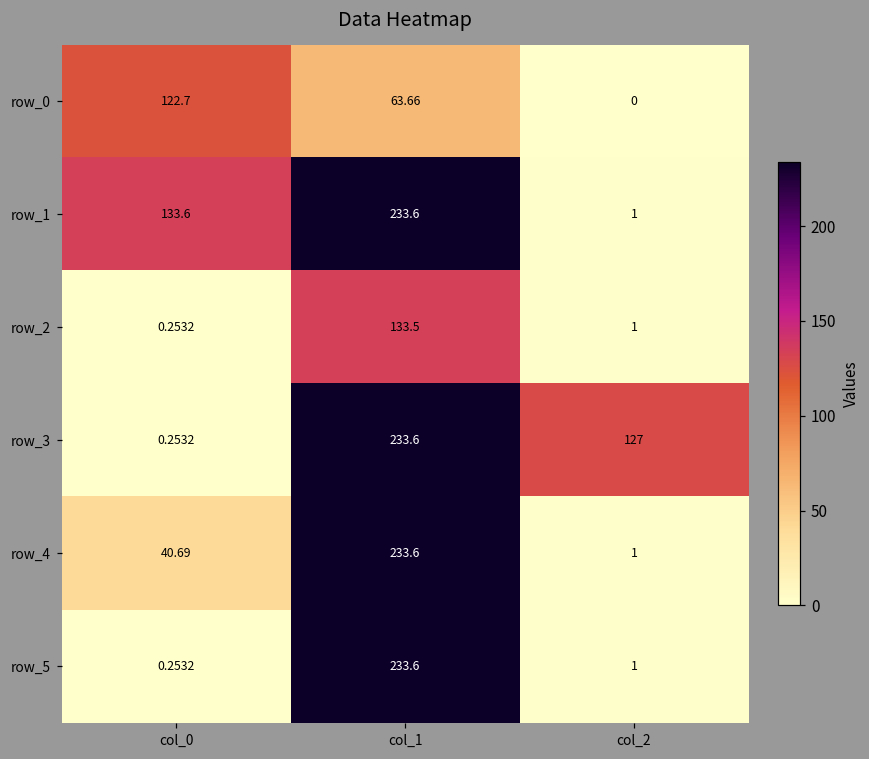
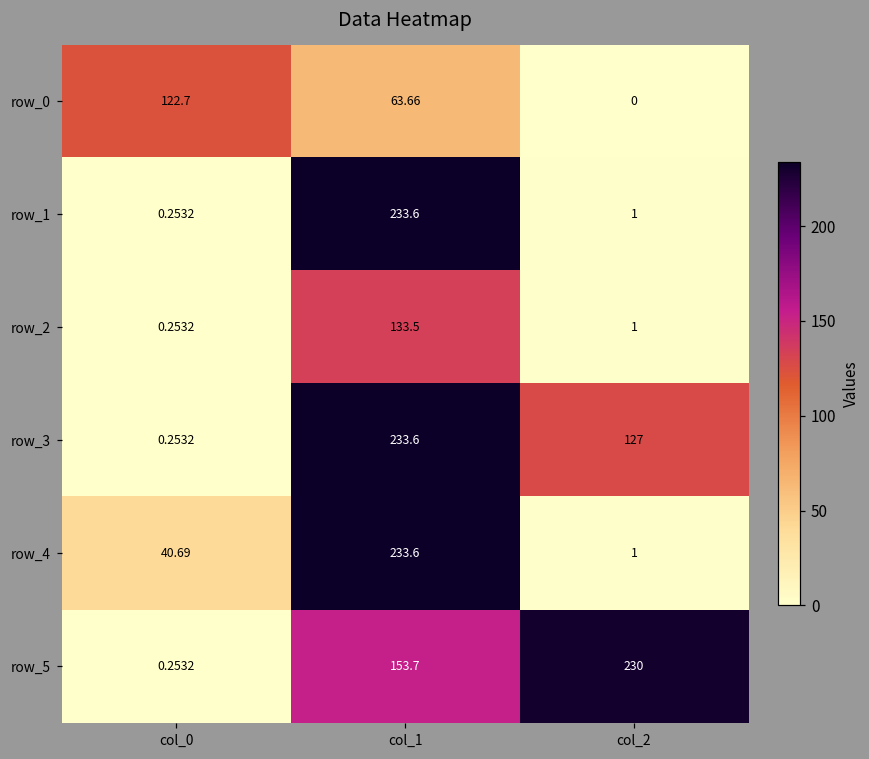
row_1, col_0: 133.6 -> 0.2532
row_5, col_1: 233.6 -> 153.7
row_5, col_2: 1 -> 230
